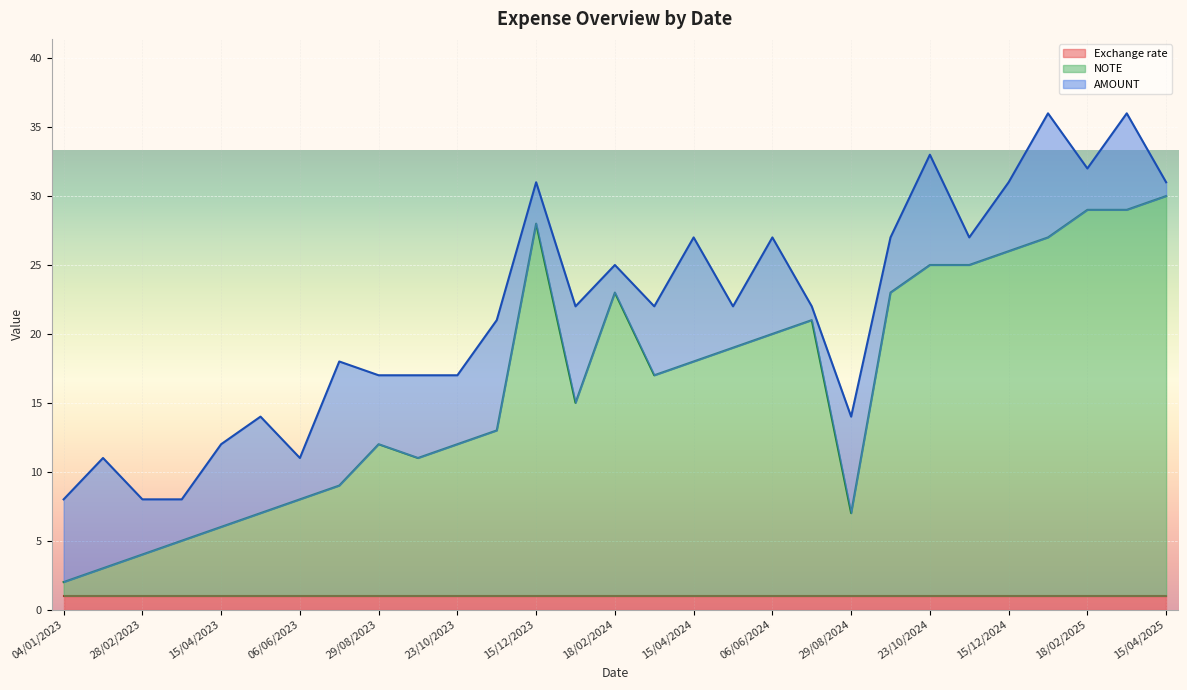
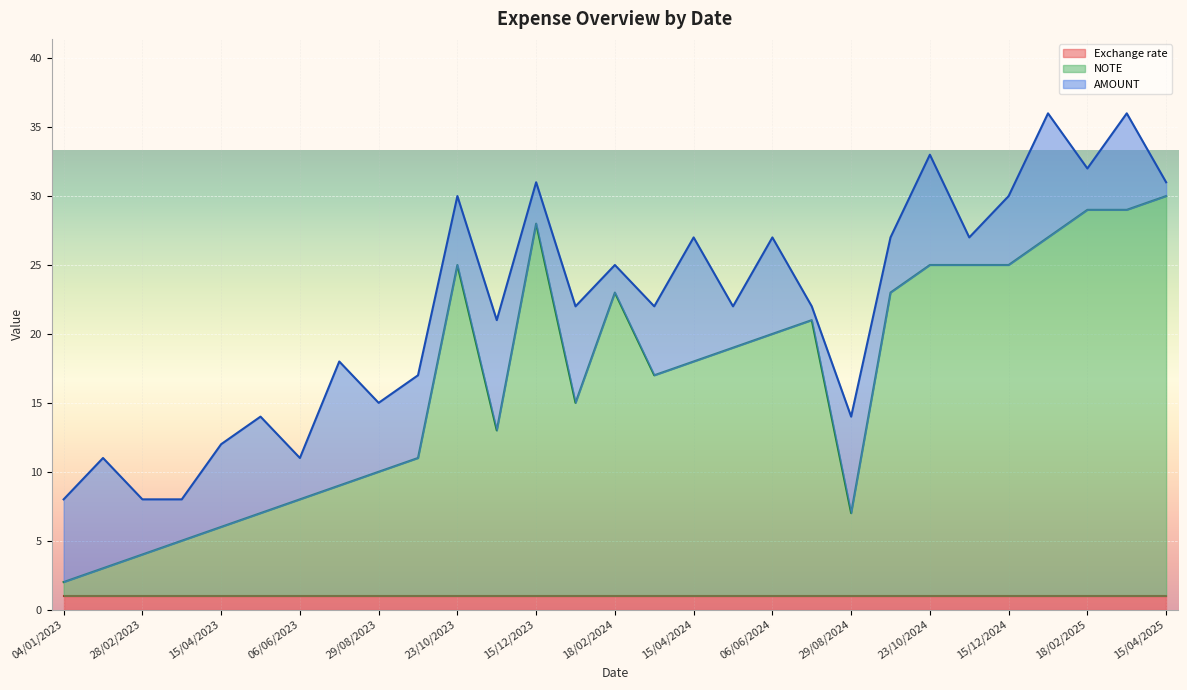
NOTE, 29/08/2023: 12.0 -> 10.0
NOTE, 23/10/2023: 12.0 -> 25.0
NOTE, 15/12/2024: 26.0 -> 25.0
